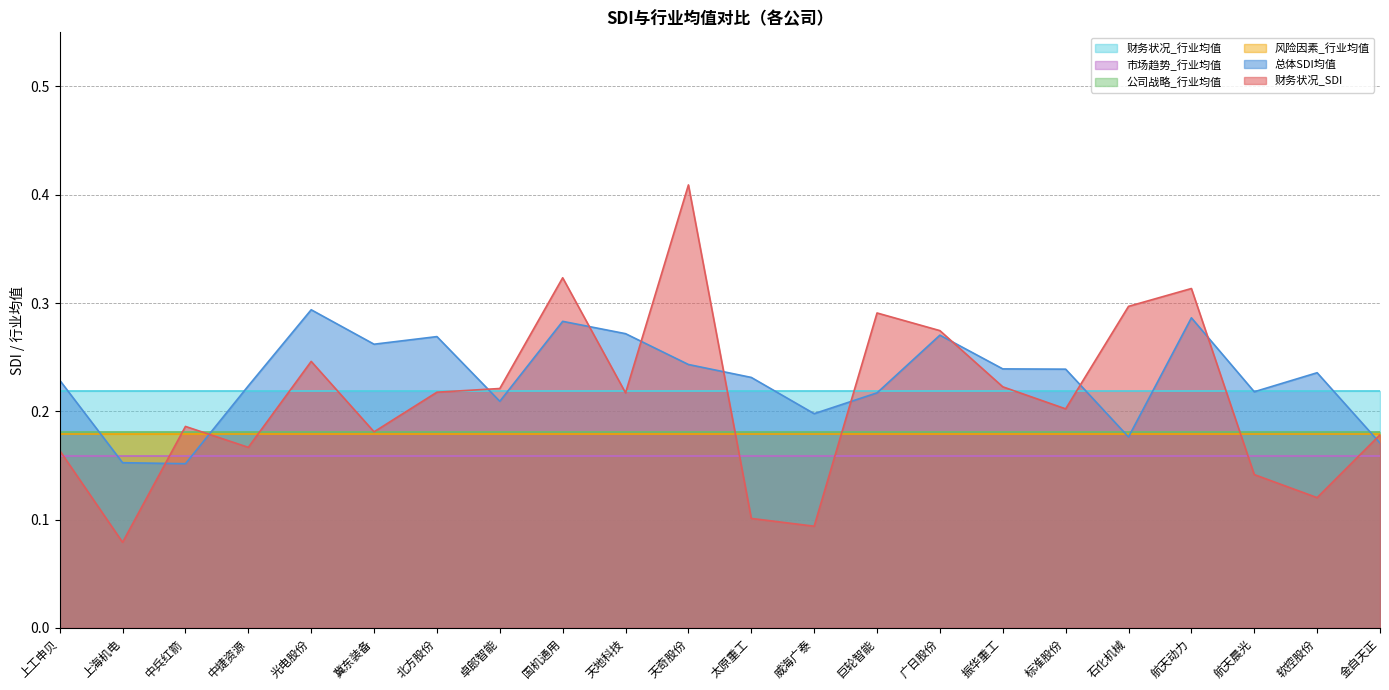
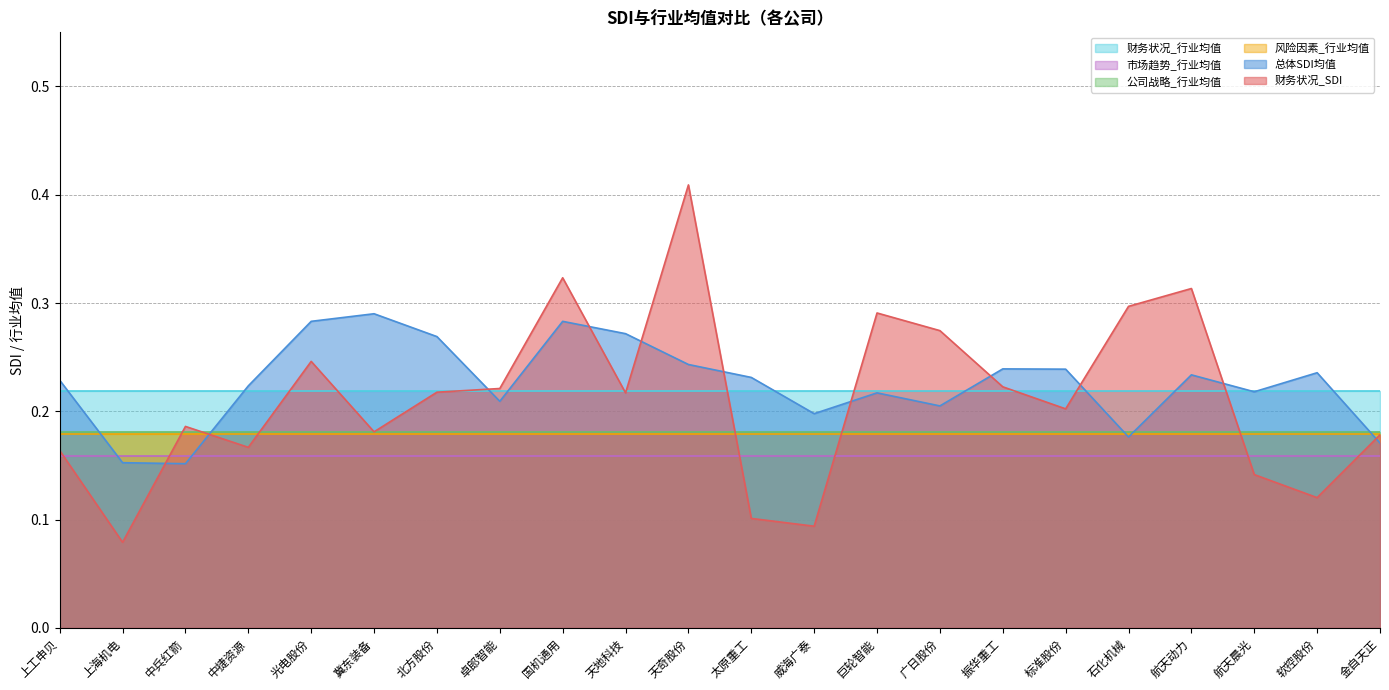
总体SDI均值, 光电股份: 0.294 -> 0.283
总体SDI均值, 冀东装备: 0.262 -> 0.290
总体SDI均值, 广日股份: 0.270 -> 0.205
总体SDI均值, 航天动力: 0.286 -> 0.234
